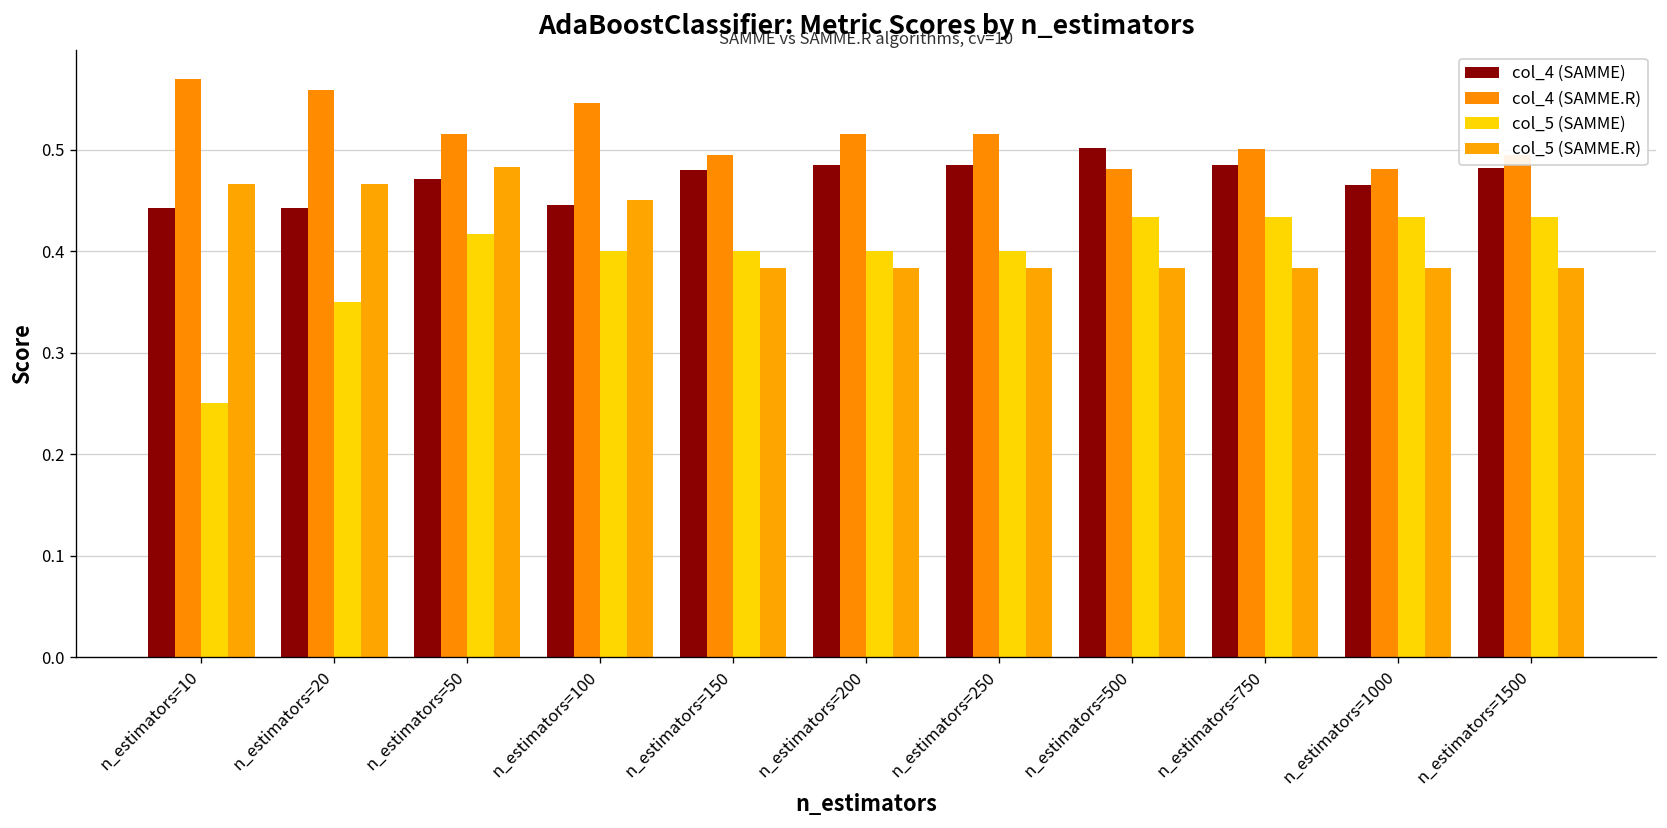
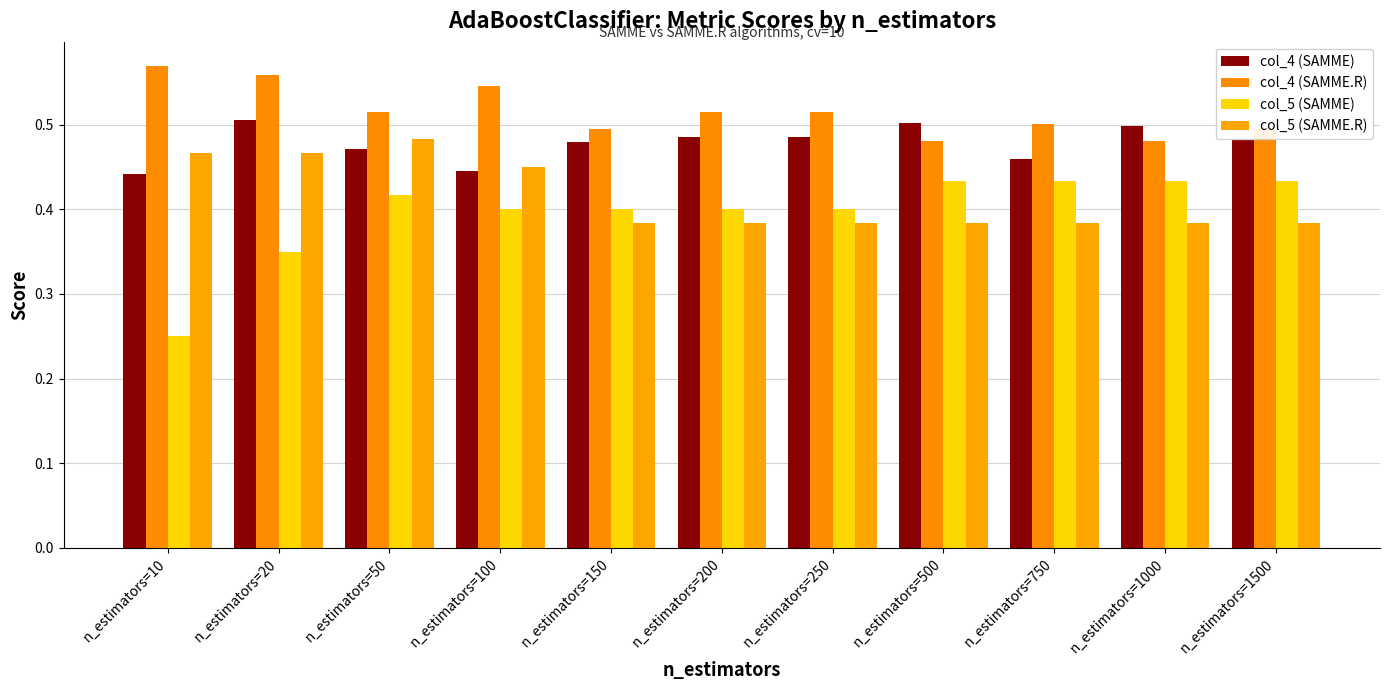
col_4 (SAMME), n_estimators=20: 0.44 -> 0.51
col_4 (SAMME), n_estimators=750: 0.49 -> 0.46
col_4 (SAMME), n_estimators=1000: 0.47 -> 0.50
